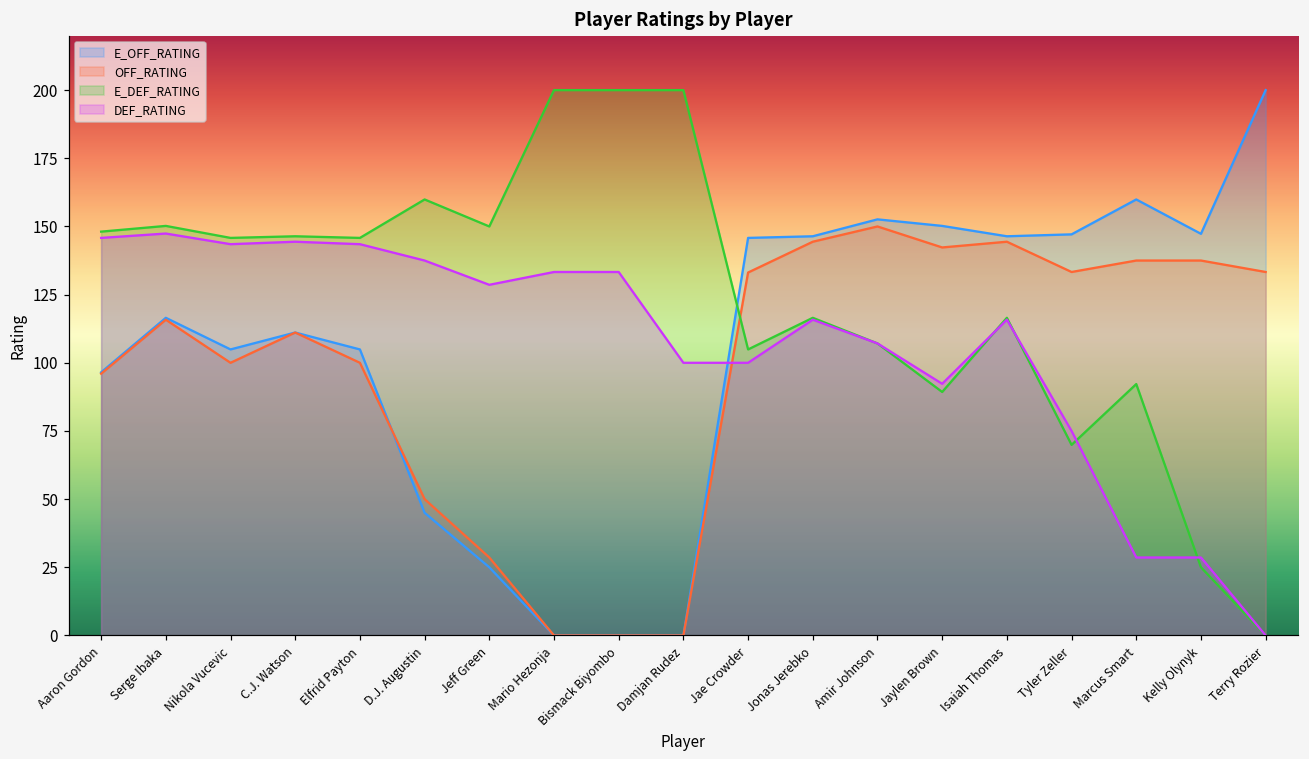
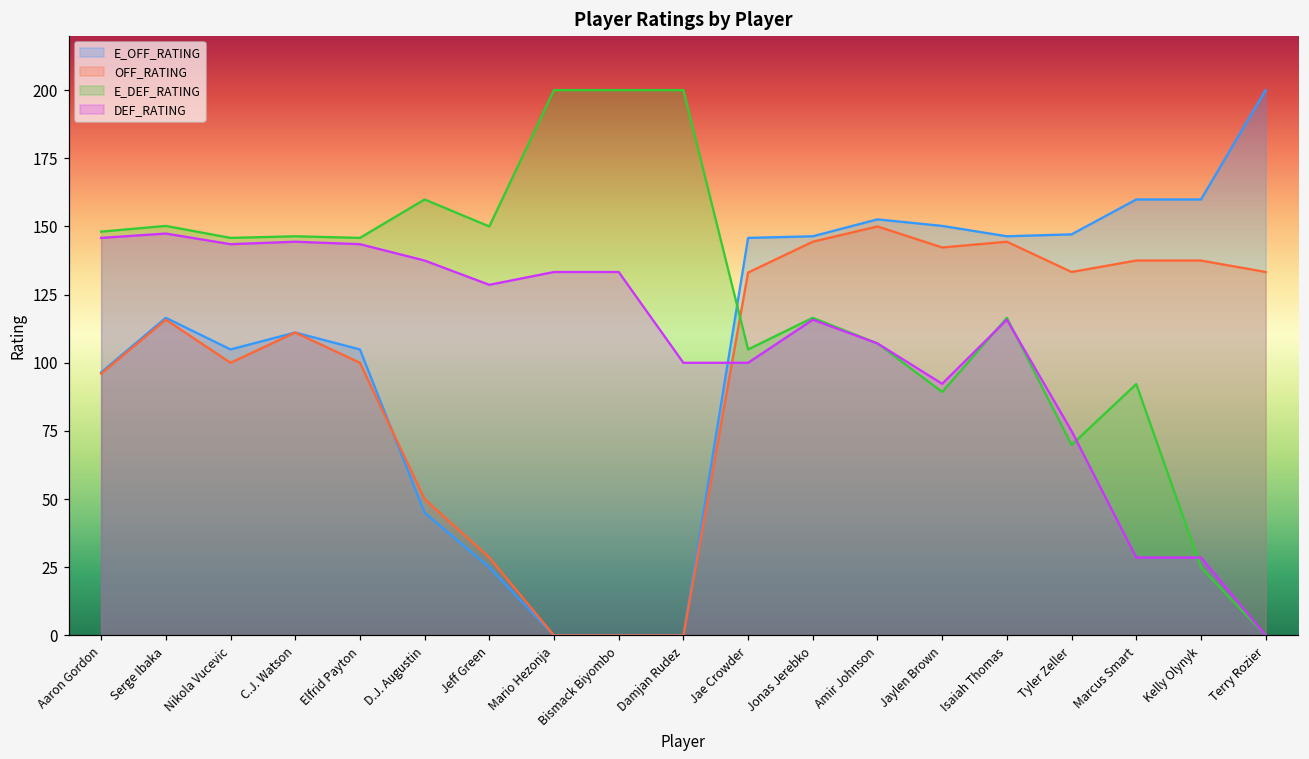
E_OFF_RATING, Kelly Olynyk: 147 -> 160
